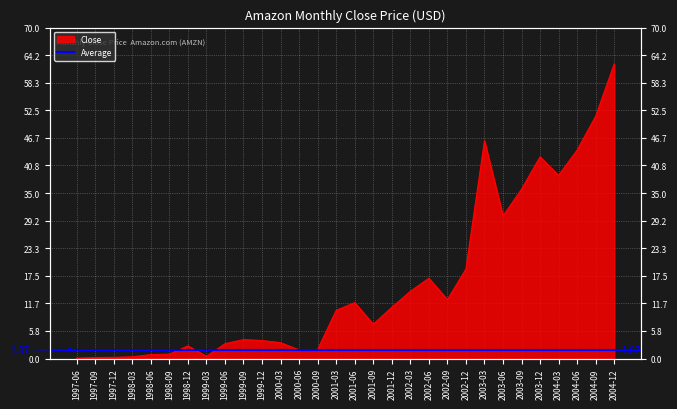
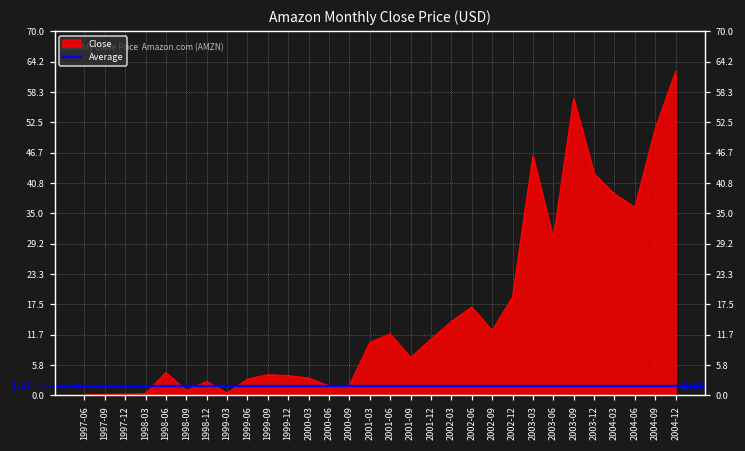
1998-06: 1 -> 4
2003-09: 36 -> 57
2004-06: 44 -> 36
